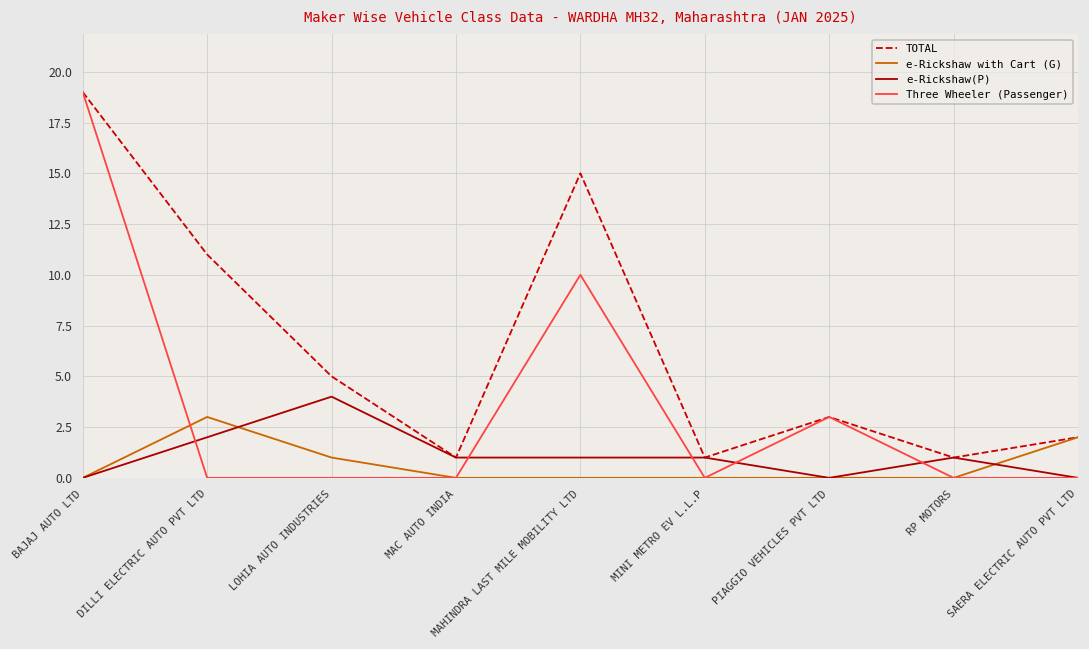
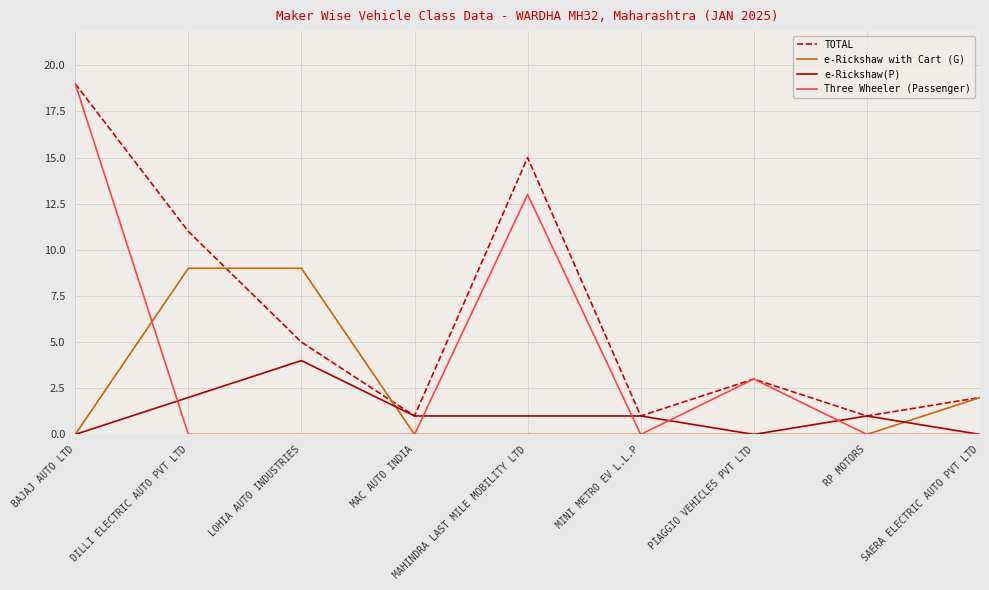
e-Rickshaw with Cart (G), DILLI ELECTRIC AUTO PVT LTD: 3 -> 9
e-Rickshaw with Cart (G), LOHIA AUTO INDUSTRIES: 1 -> 9
Three Wheeler (Passenger), MAHINDRA LAST MILE MOBILITY LTD: 10 -> 13
